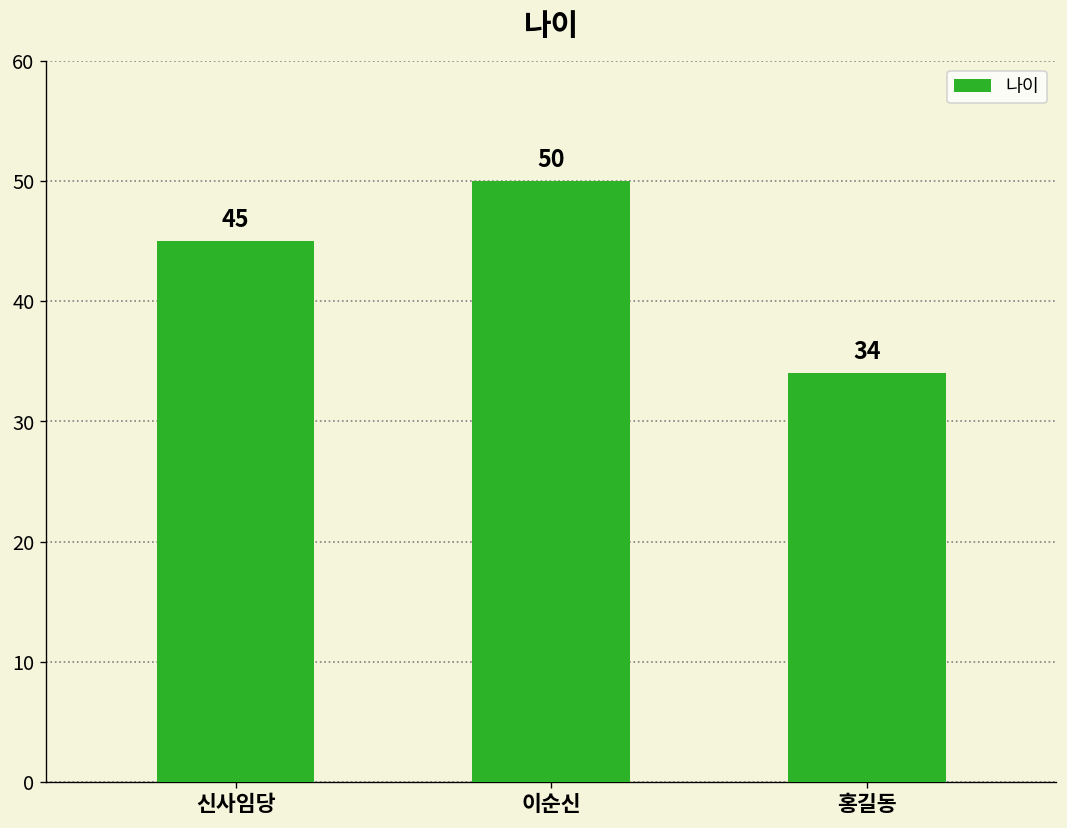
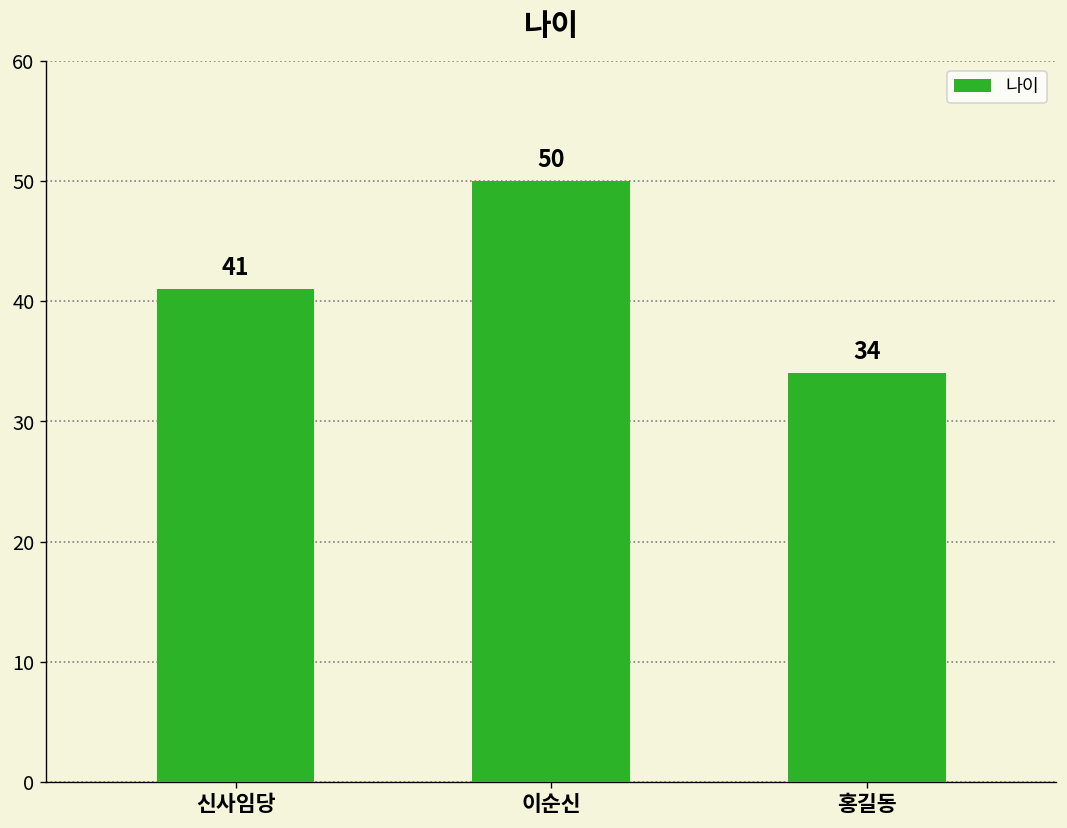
신사임당: 45 -> 41
